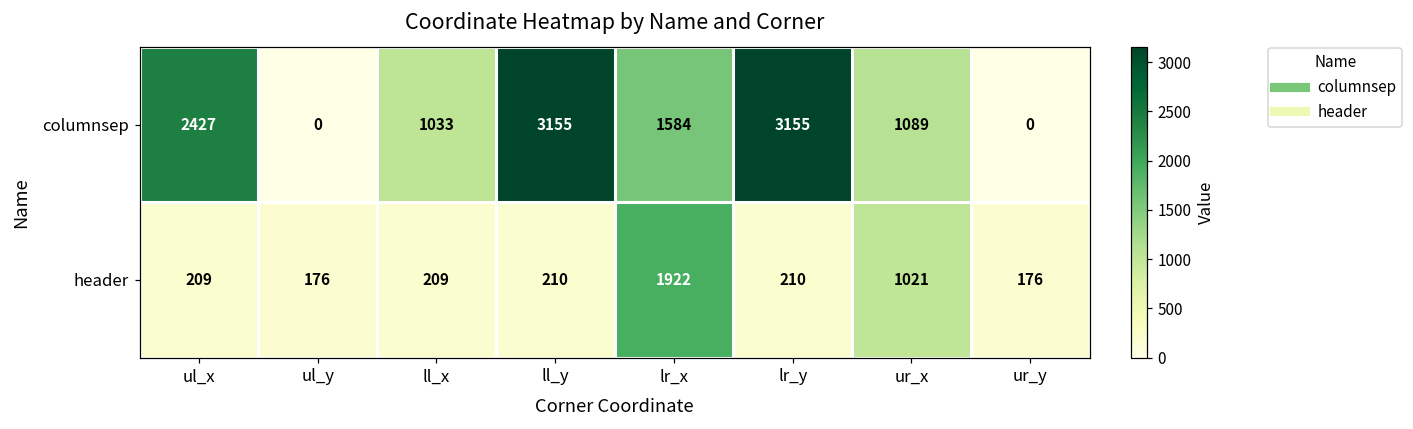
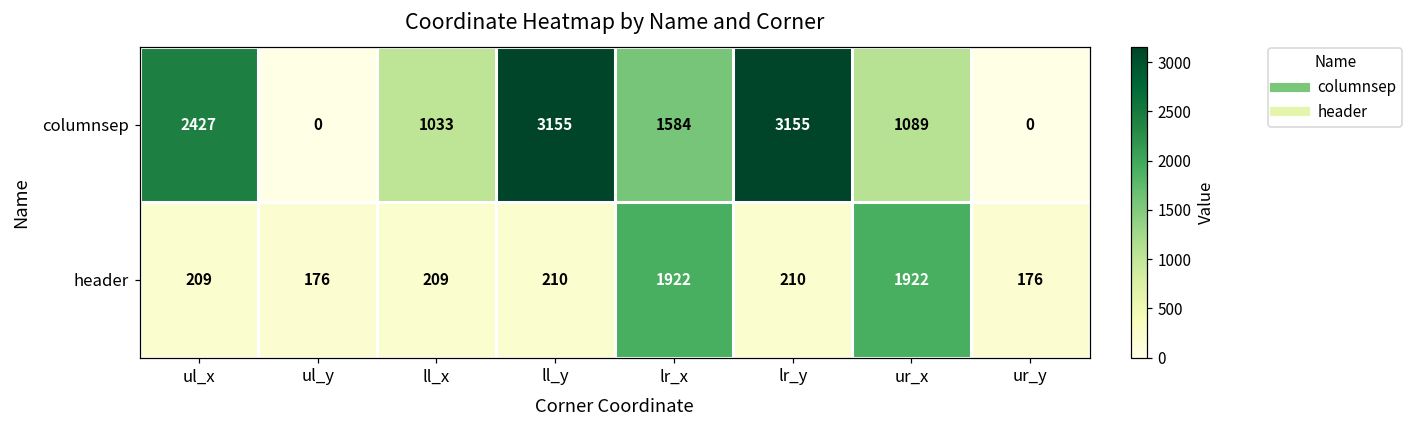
header, ur_x: 1021 -> 1922
